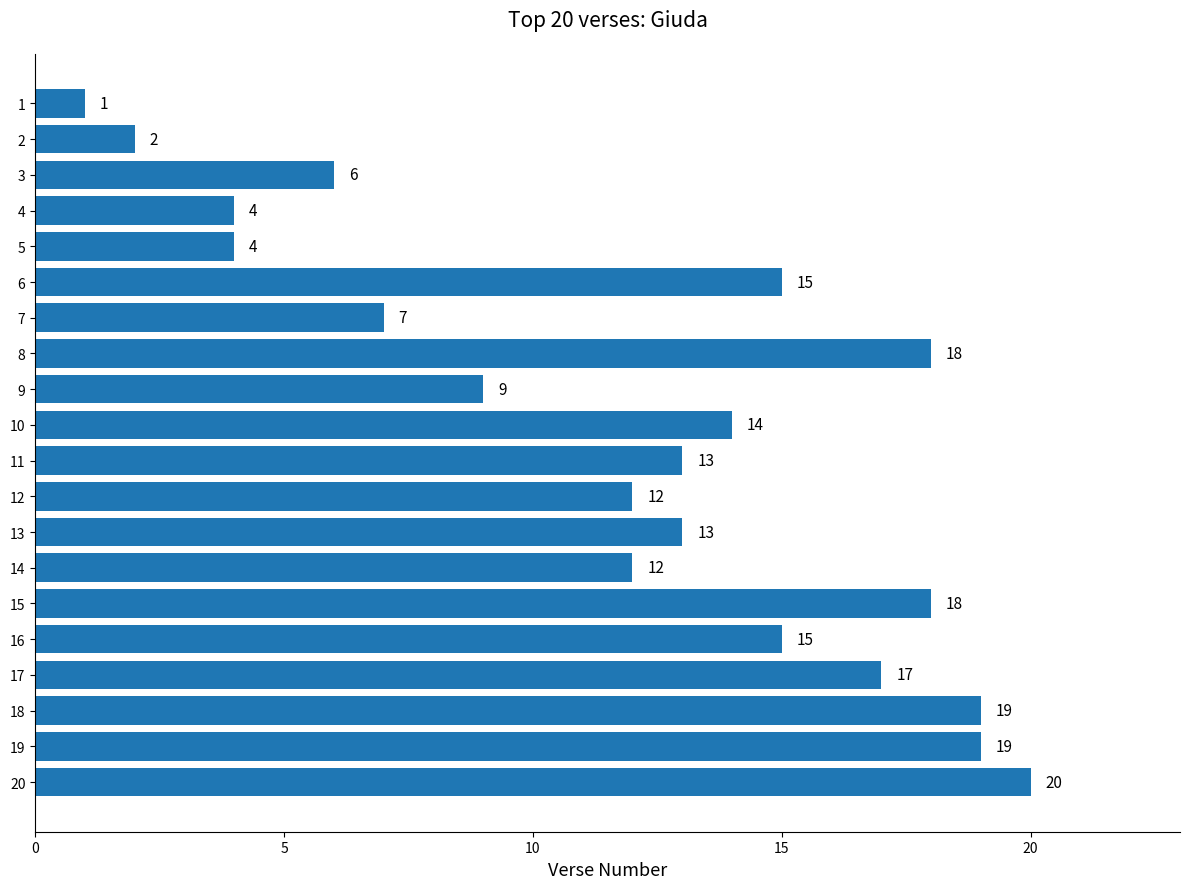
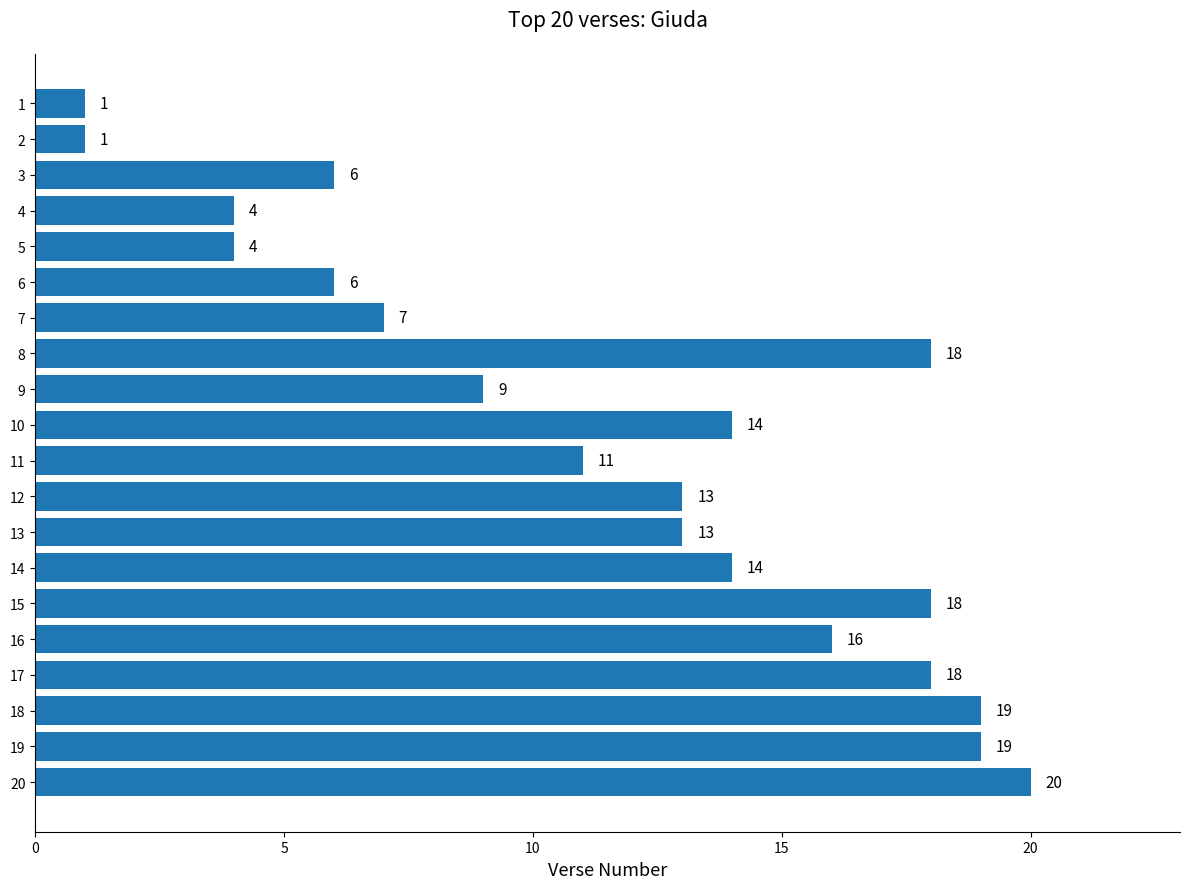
2: 2 -> 1
6: 15 -> 6
11: 13 -> 11
12: 12 -> 13
14: 12 -> 14
16: 15 -> 16
17: 17 -> 18
